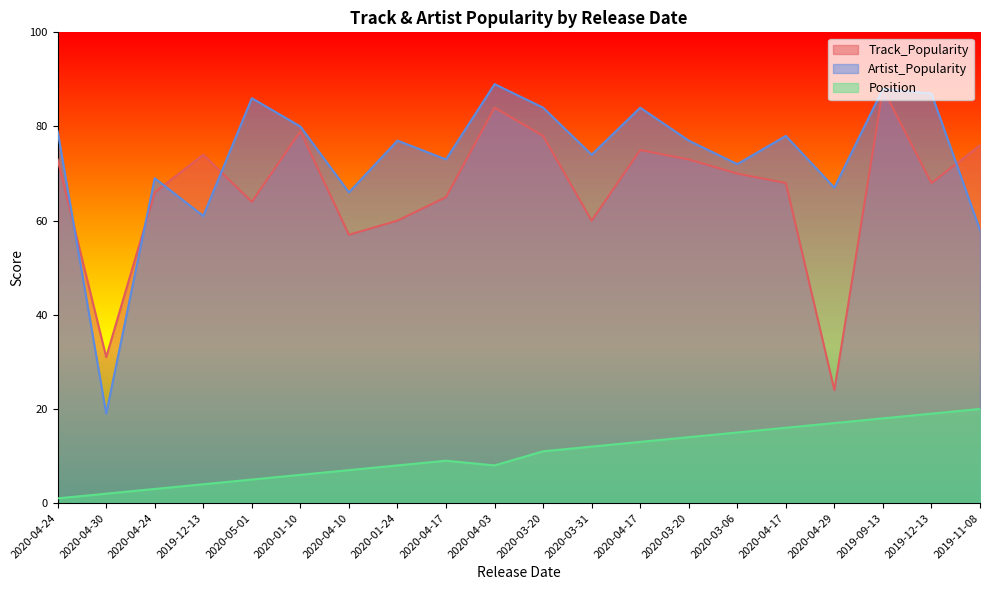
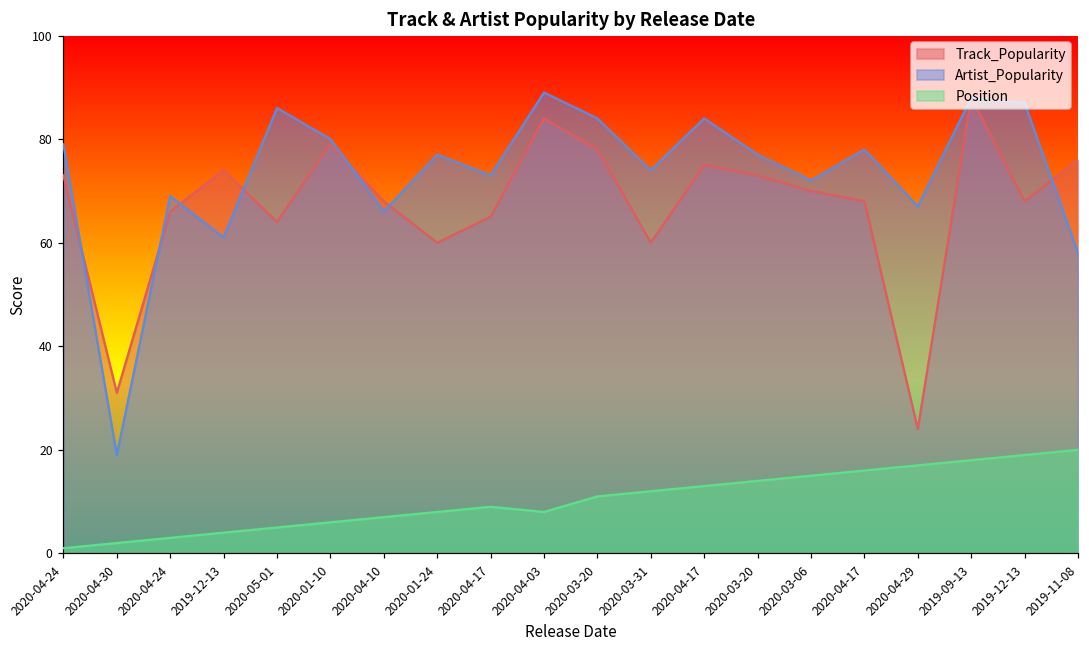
Track_Popularity, 2020-04-10: 57 -> 68
